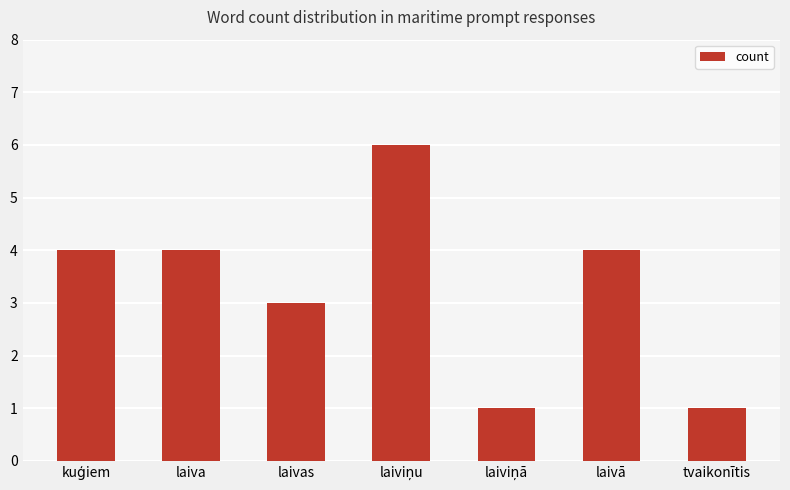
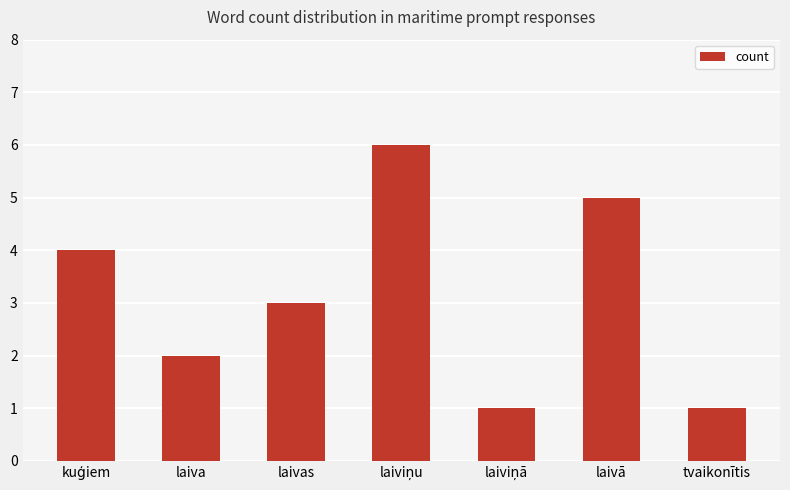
laiva: 4 -> 2
laivā: 4 -> 5
